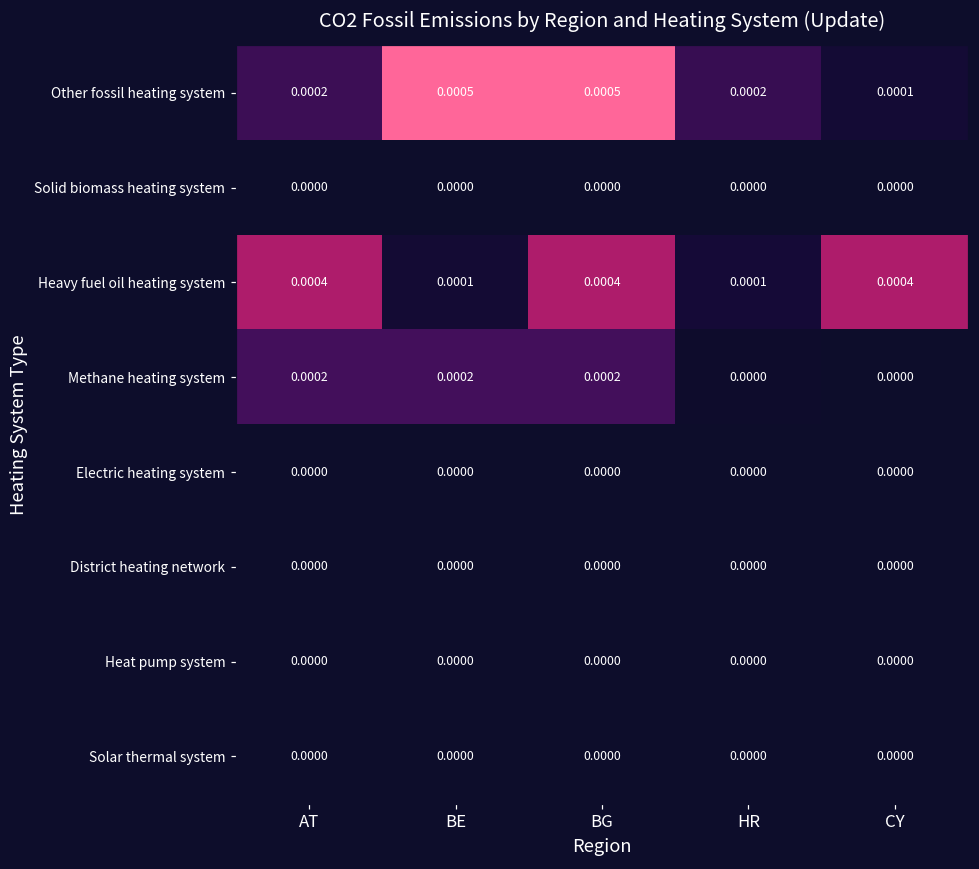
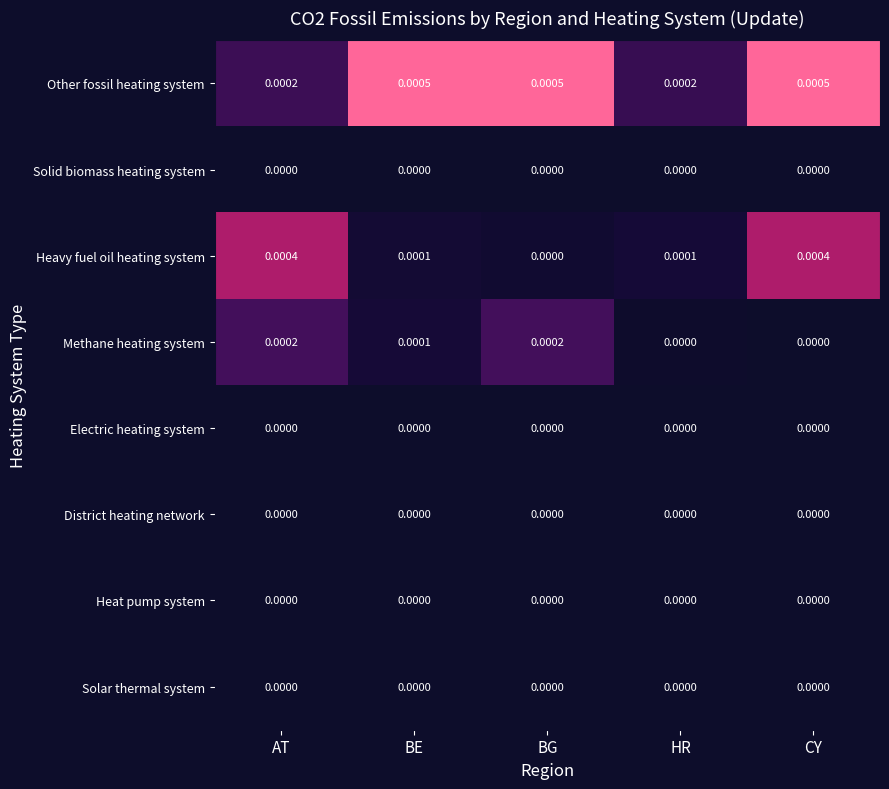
Other fossil heating system, CY: 0.0001 -> 0.0005
Heavy fuel oil heating system, BG: 0.0004 -> 0.0000
Methane heating system, BE: 0.0002 -> 0.0001
